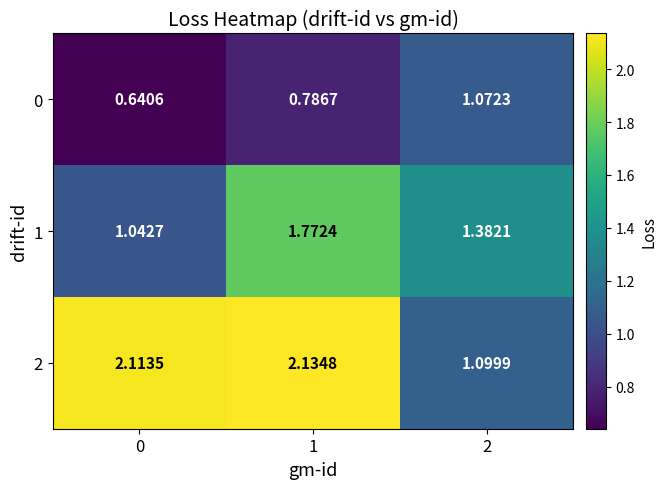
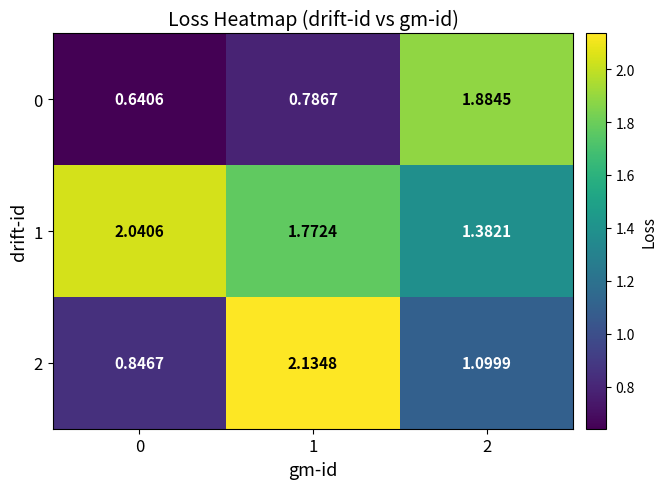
0, 2: 1.0723 -> 1.8845
1, 0: 1.0427 -> 2.0406
2, 0: 2.1135 -> 0.8467
